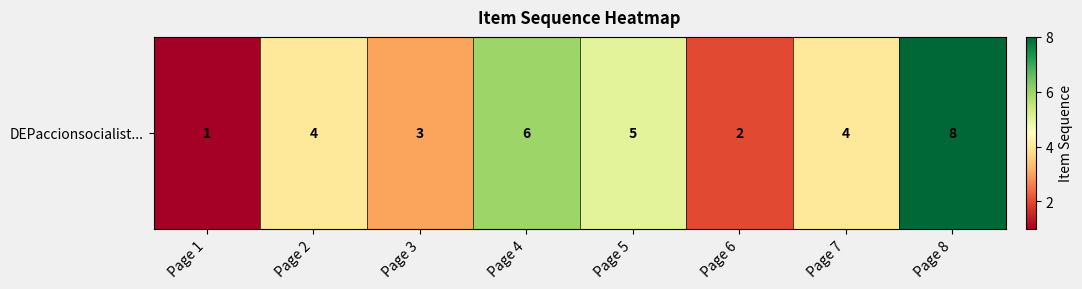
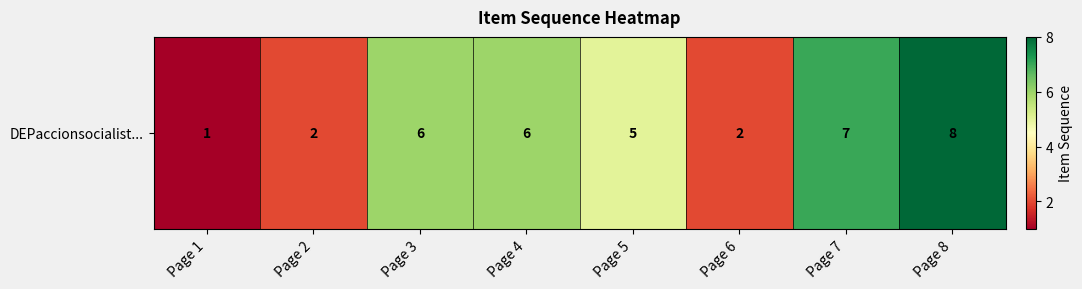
DEPaccionsocialist..., Page 2: 4 -> 2
DEPaccionsocialist..., Page 3: 3 -> 6
DEPaccionsocialist..., Page 7: 4 -> 7
